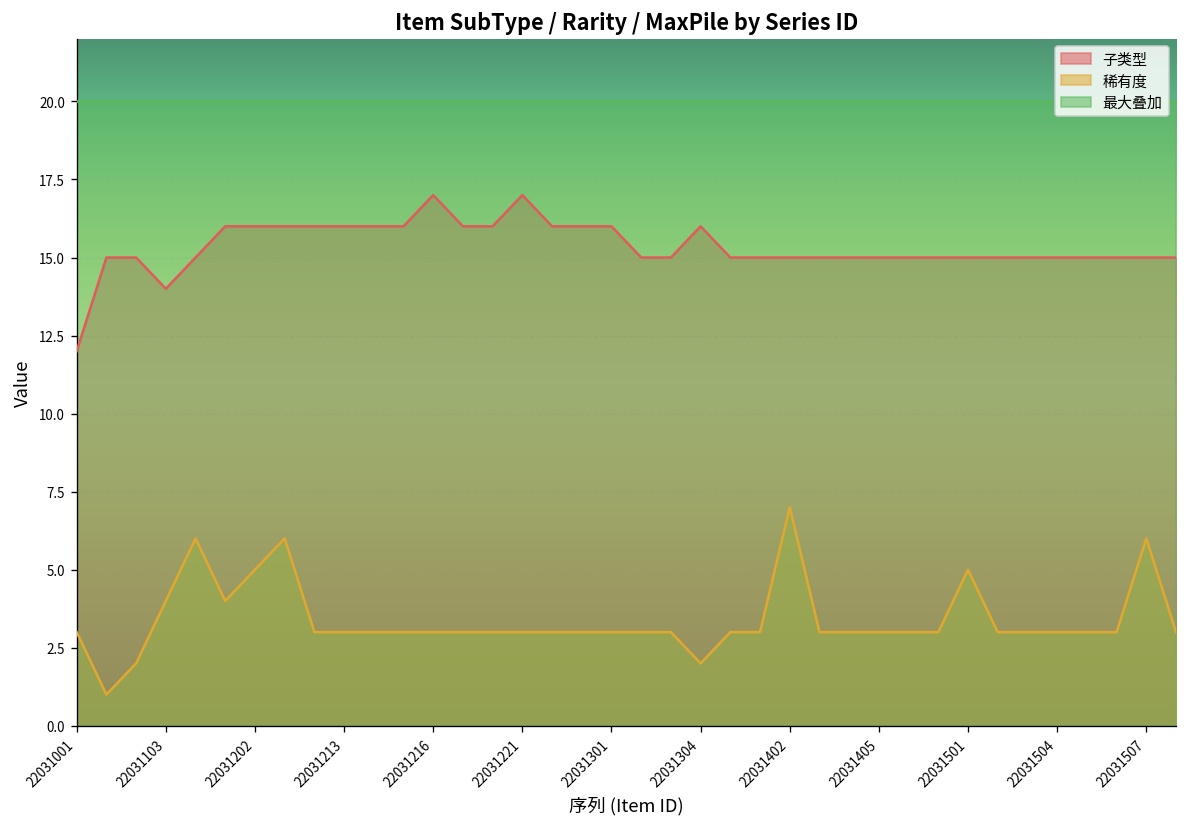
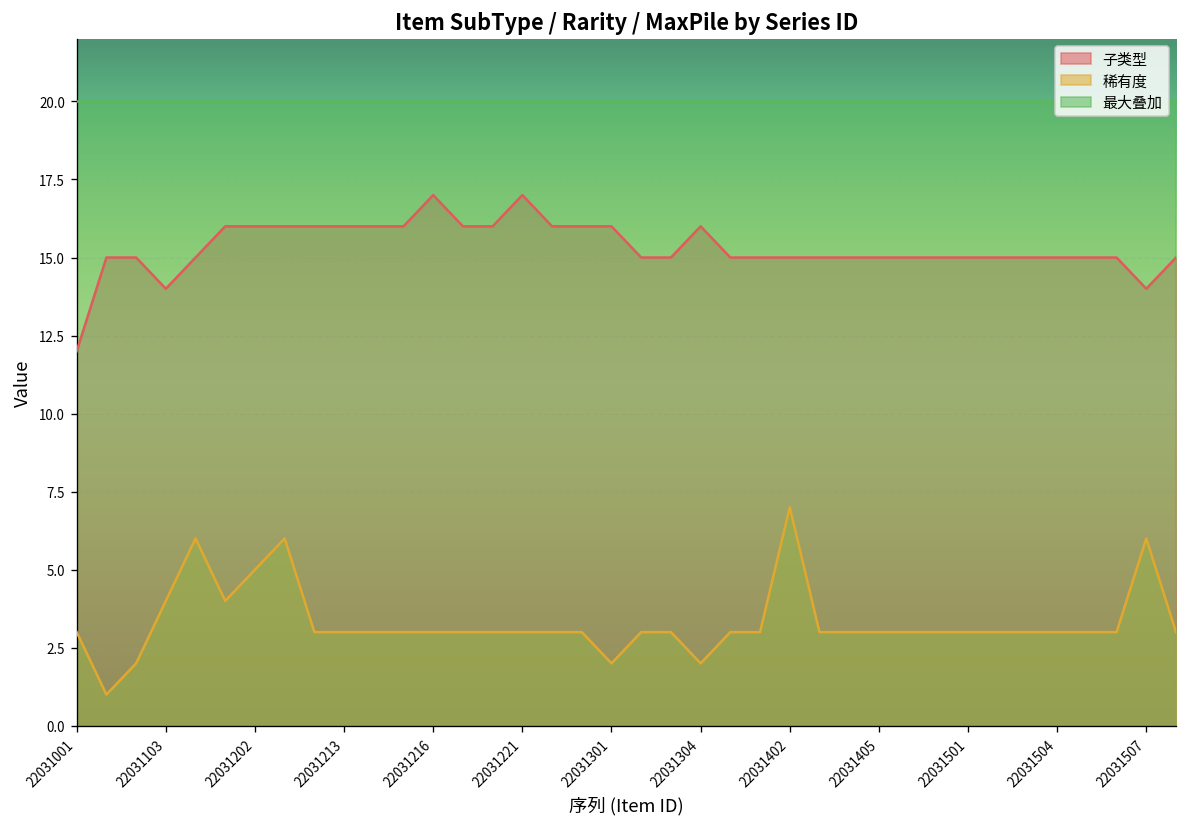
稀有度, 22031301: 3 -> 2
稀有度, 22031501: 5 -> 3
子类型, 22031507: 15 -> 14
